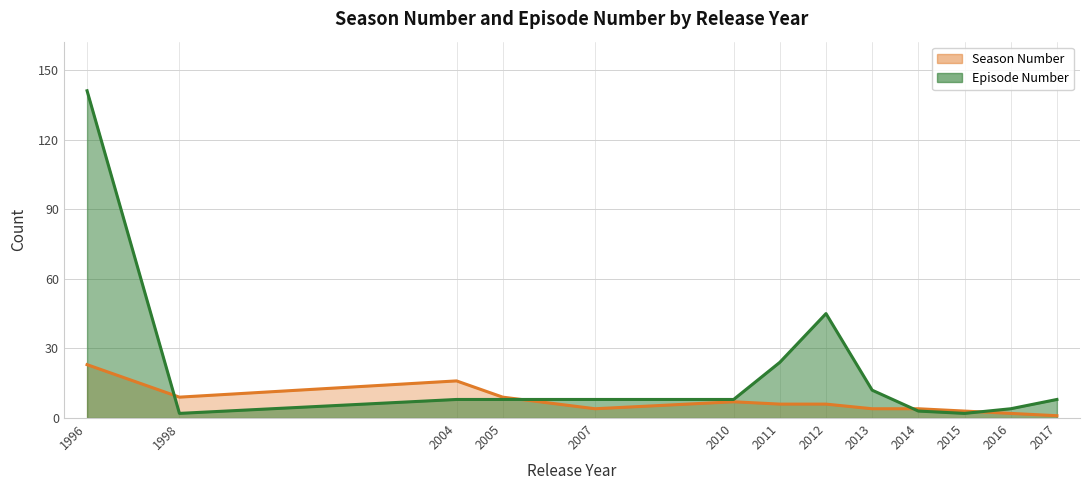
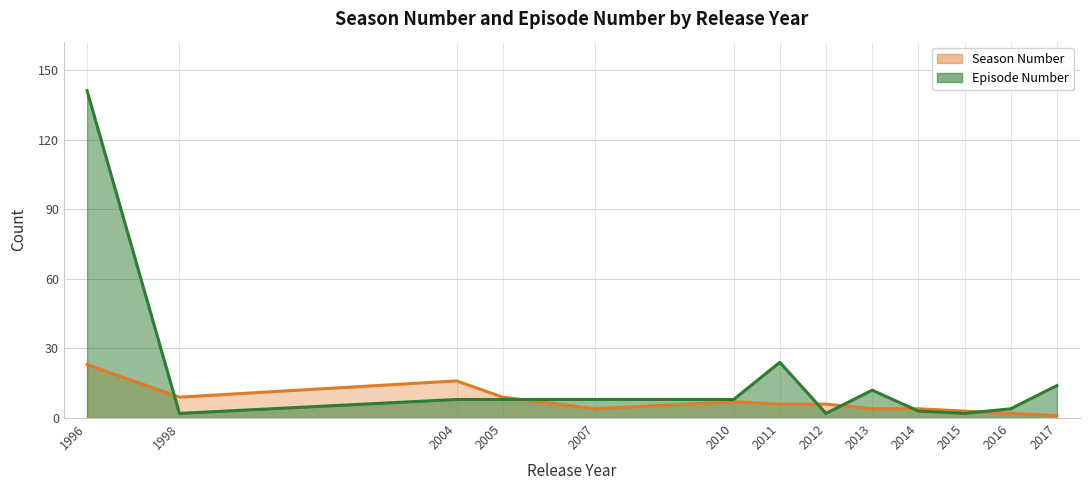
Episode Number, 2012: 45 -> 2
Episode Number, 2017: 8 -> 14
